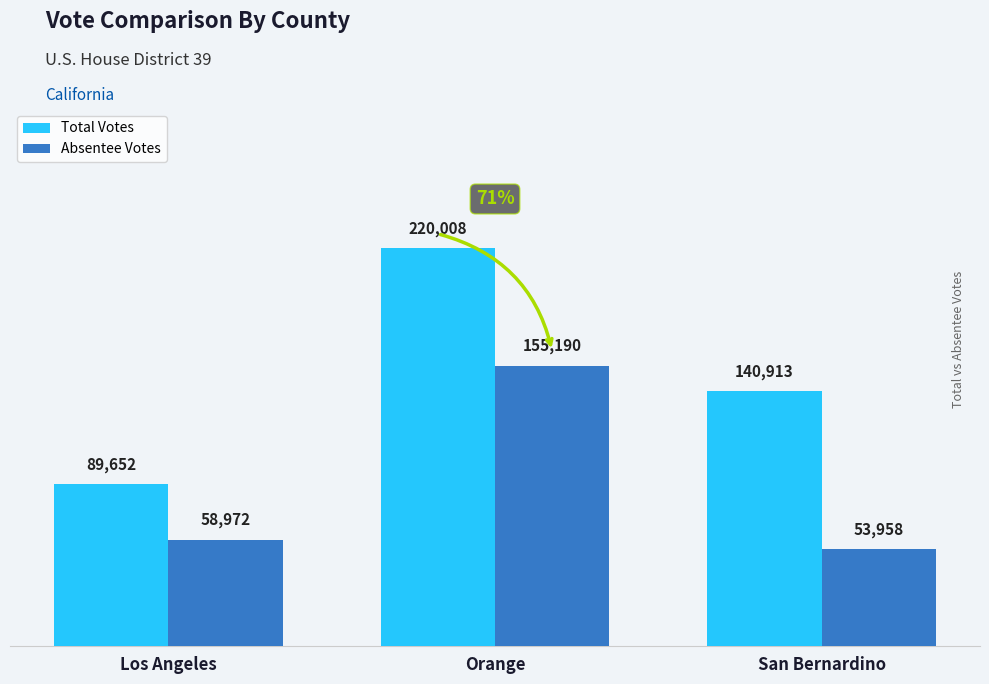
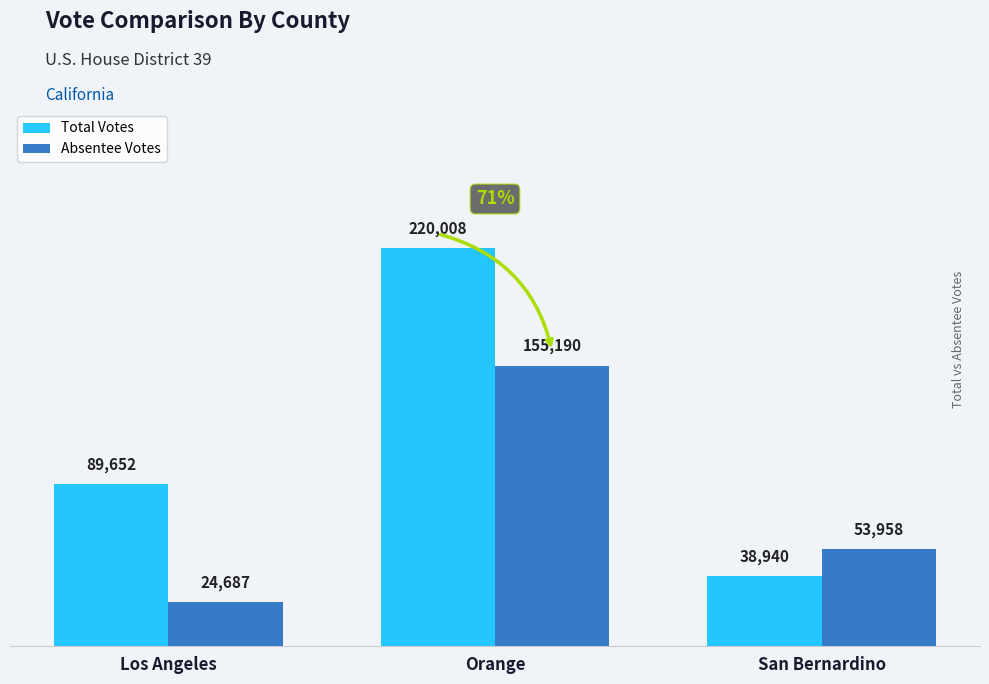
Absentee Votes, Los Angeles: 58,972 -> 24,687
Total Votes, San Bernardino: 140,913 -> 38,940
